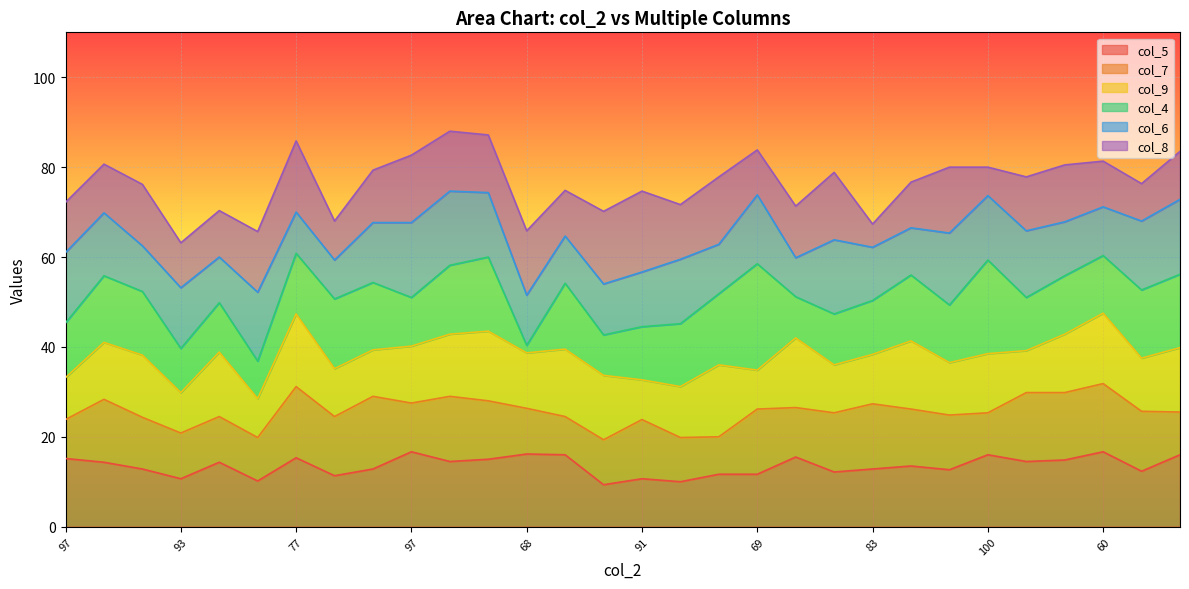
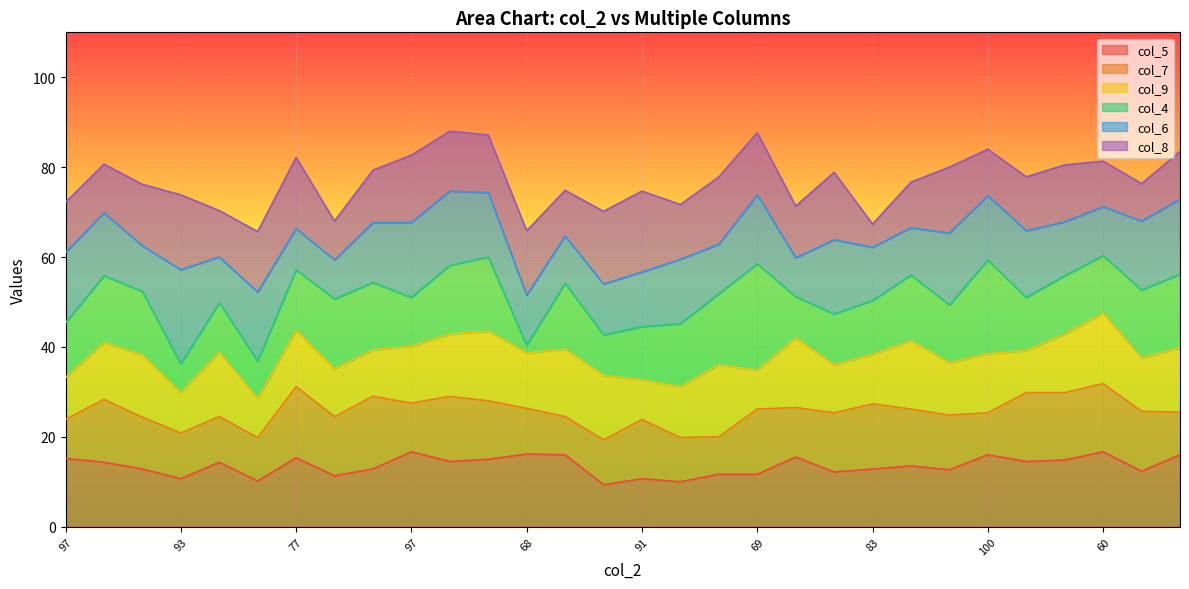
col_4, 93: 10 -> 6
col_6, 93: 14 -> 21
col_8, 93: 10 -> 17
col_9, 77: 16 -> 13
col_8, 69: 10 -> 14
col_8, 100: 6 -> 10
